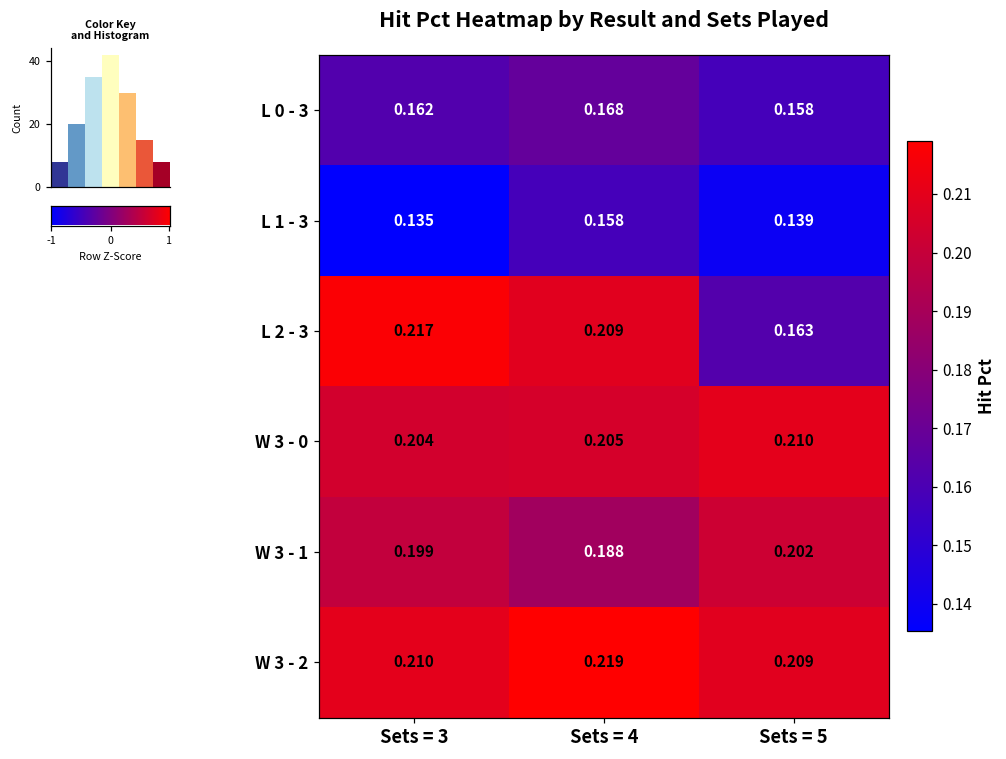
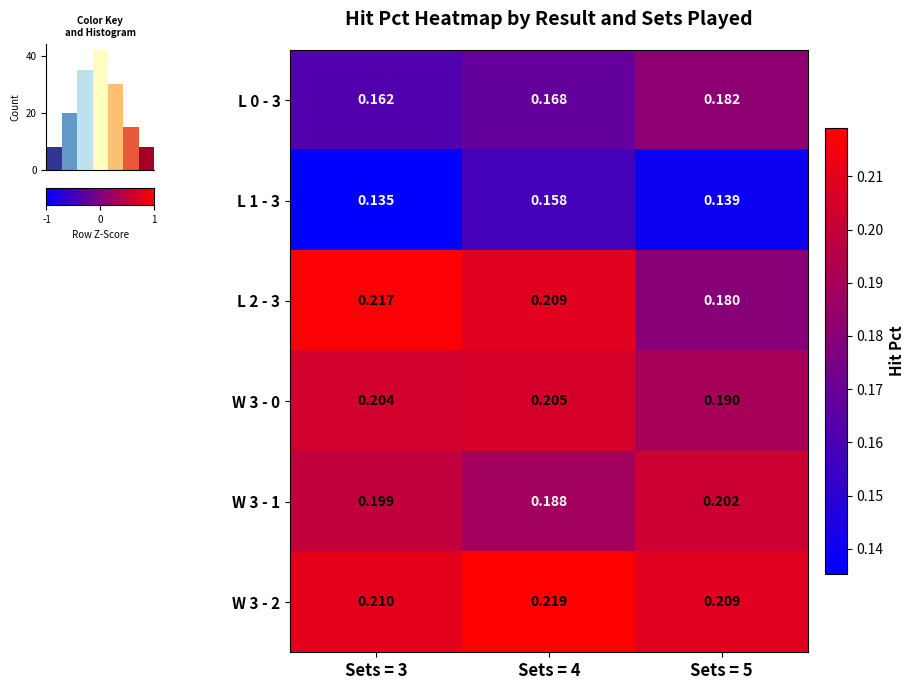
Hit Pct Heatmap by Result and Sets Played, L 0 - 3, Sets = 5: 0.158 -> 0.182
Hit Pct Heatmap by Result and Sets Played, L 2 - 3, Sets = 5: 0.163 -> 0.180
Hit Pct Heatmap by Result and Sets Played, W 3 - 0, Sets = 5: 0.210 -> 0.190
